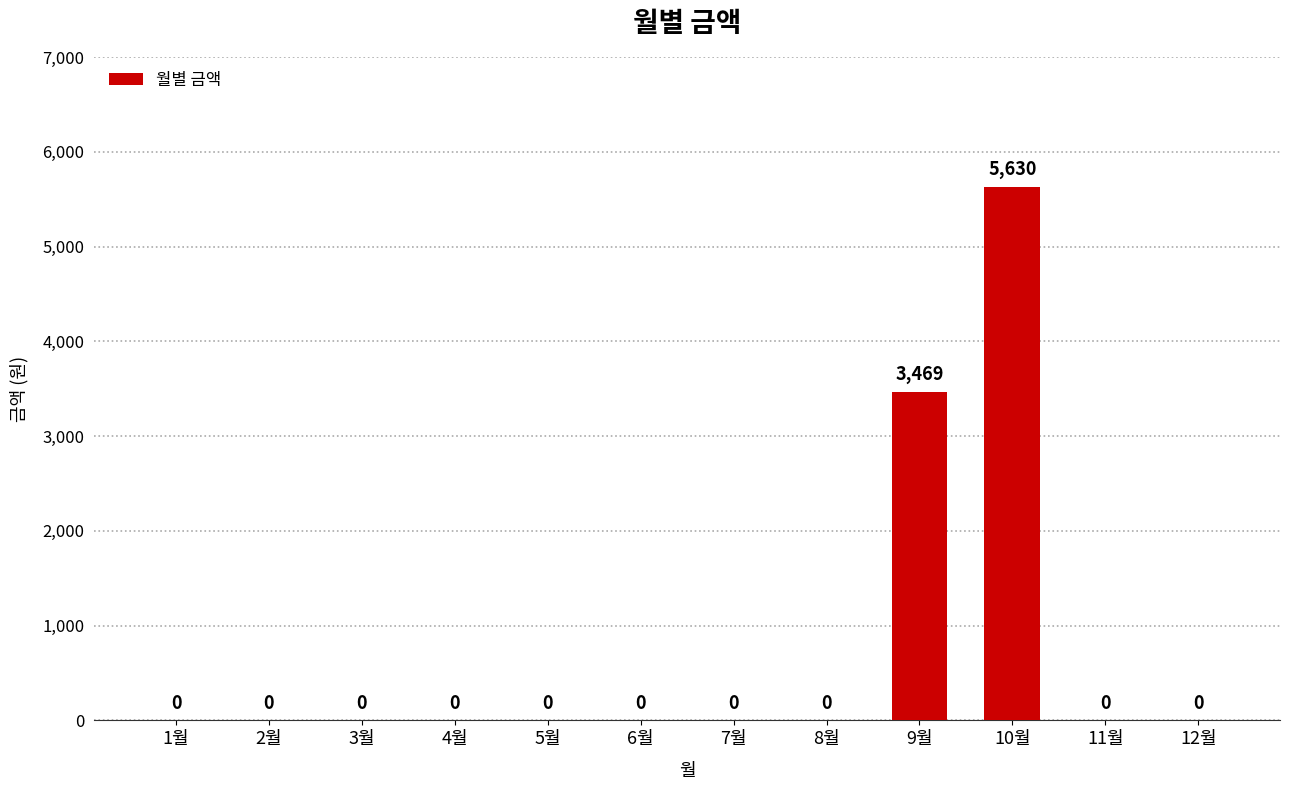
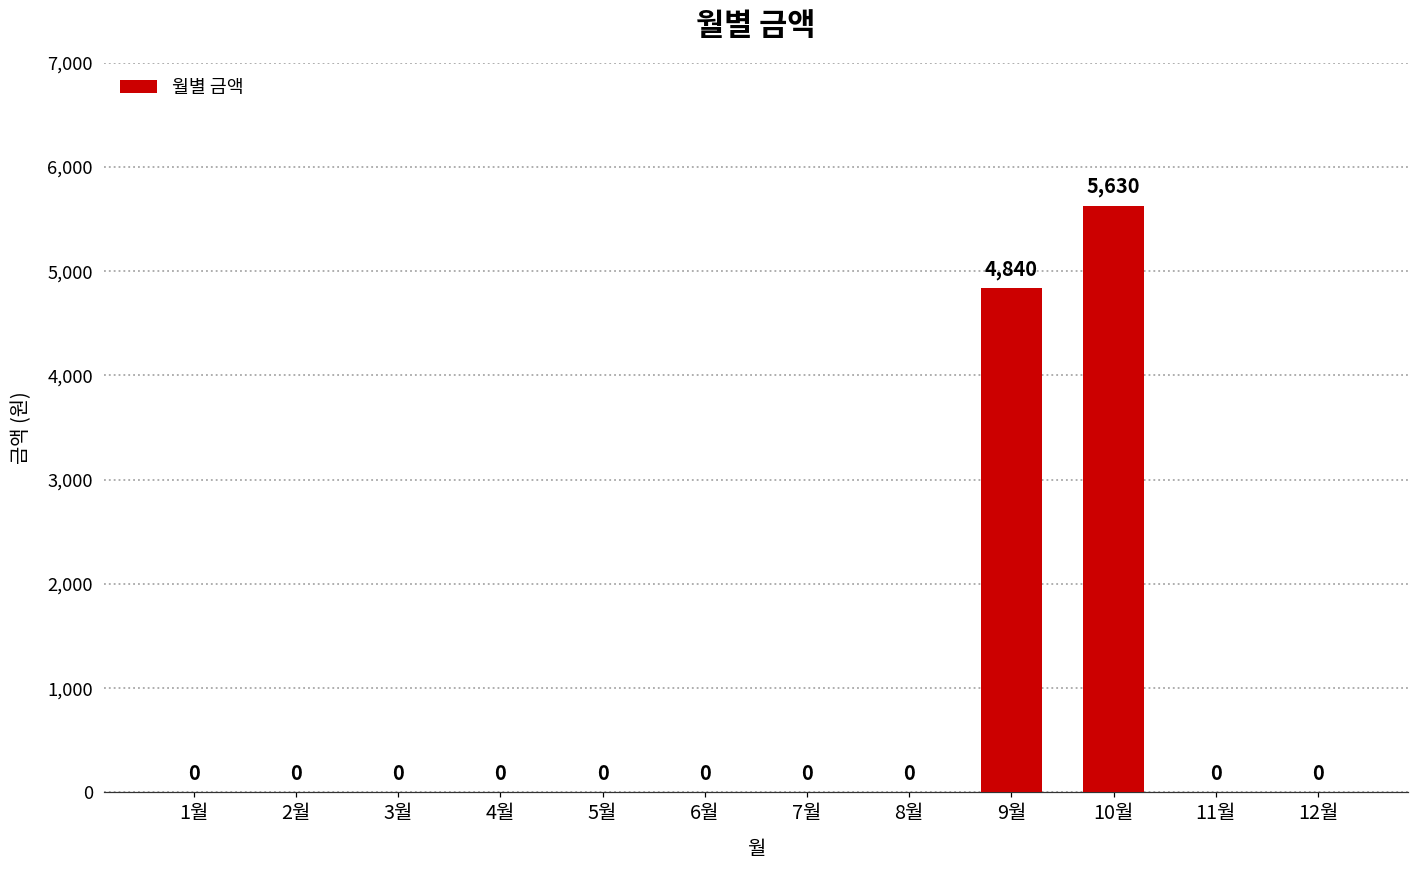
9월: 3,469 -> 4,840
